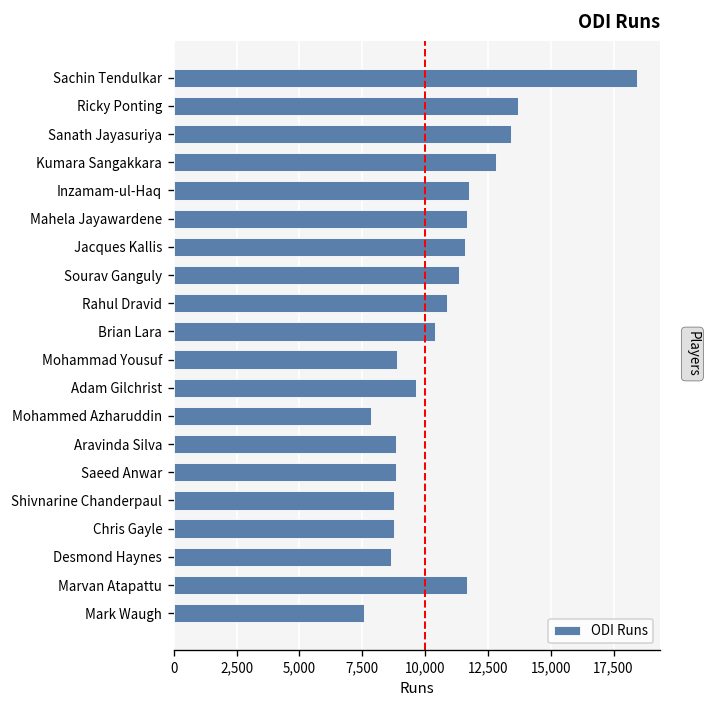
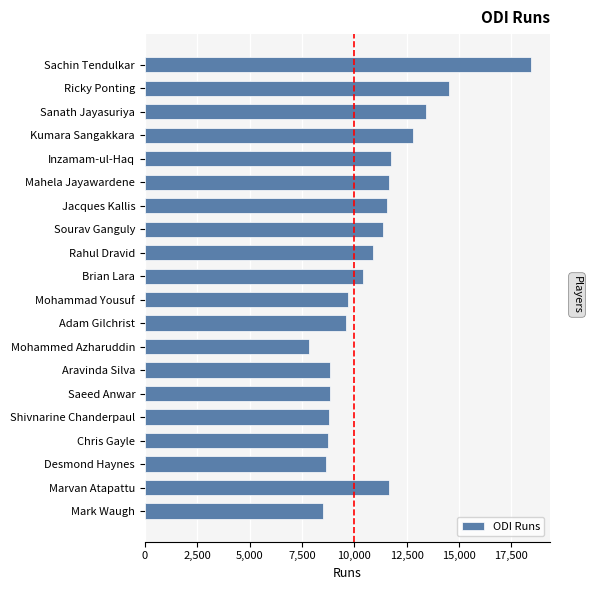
Ricky Ponting: 13,700 -> 14,500
Mohammad Yousuf: 8,900 -> 9,700
Mark Waugh: 7,600 -> 8,500
